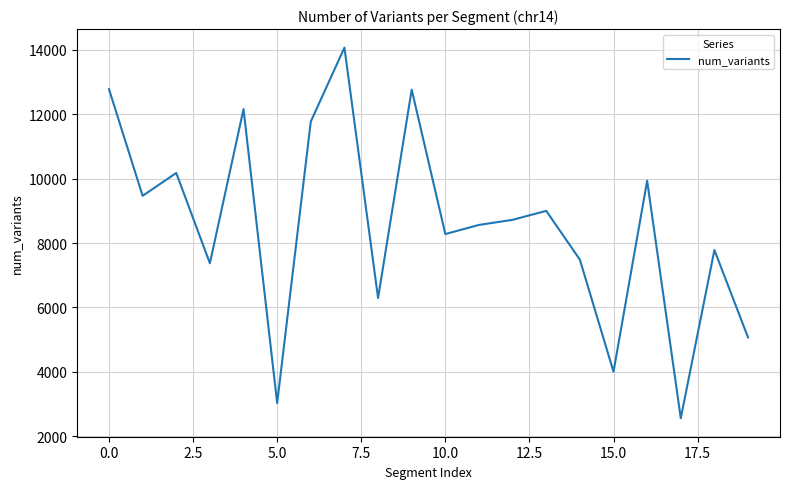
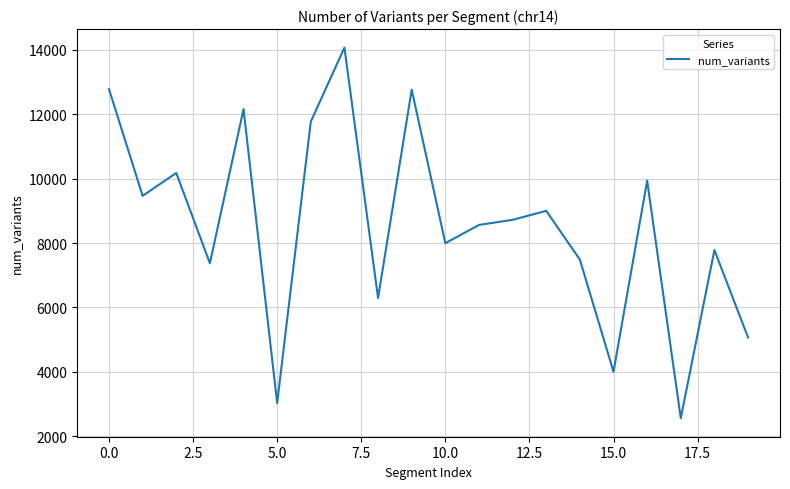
10.0: 8300 -> 8000
